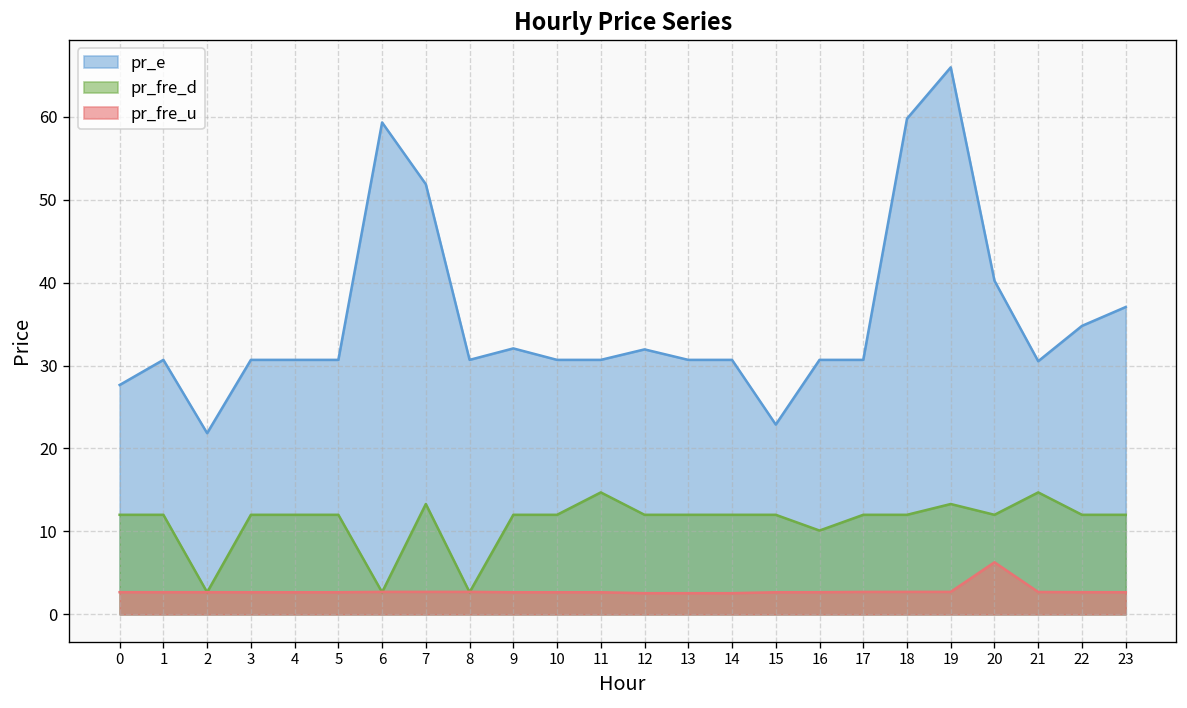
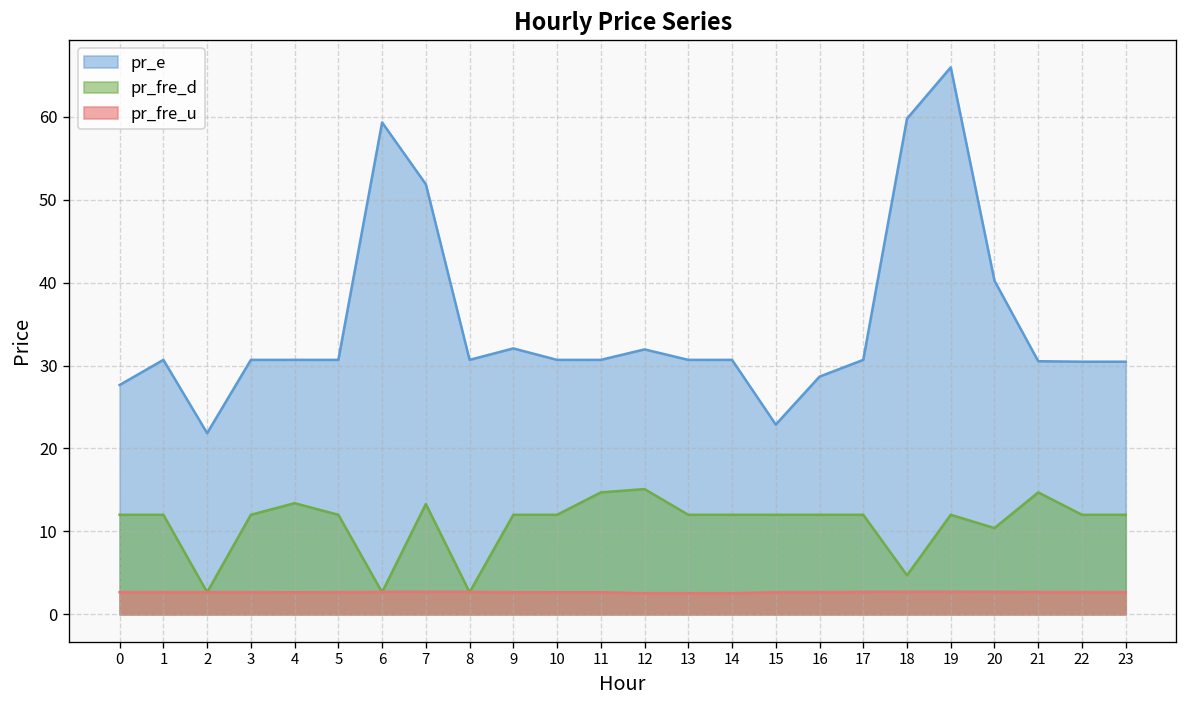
pr_fre_d, 4: 12 -> 13
pr_fre_d, 12: 12 -> 15
pr_e, 16: 31 -> 29
pr_fre_d, 16: 10 -> 12
pr_fre_d, 18: 12 -> 5
pr_fre_d, 19: 13 -> 12
pr_fre_d, 20: 12 -> 10
pr_fre_u, 20: 6 -> 3
pr_e, 22: 35 -> 30
pr_e, 23: 37 -> 30
